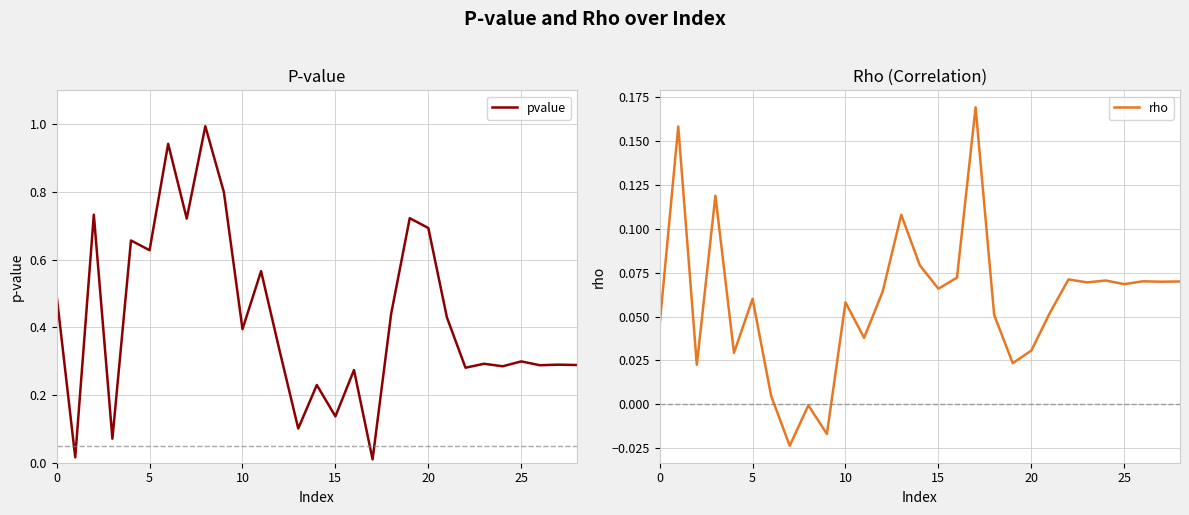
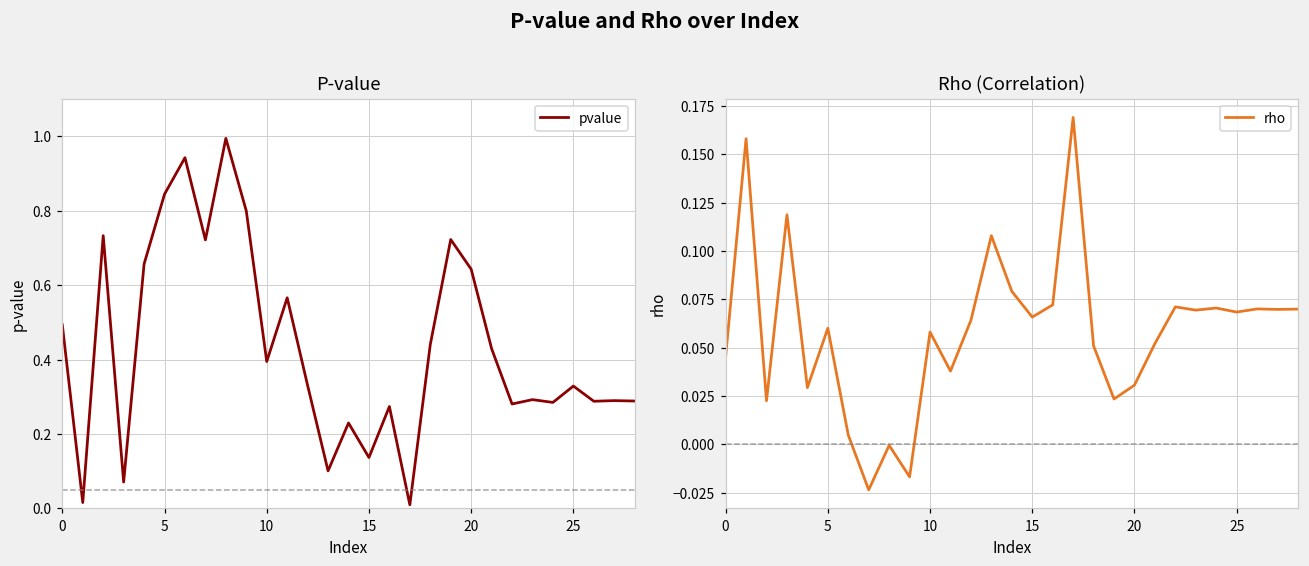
P-value, 5: 0.63 -> 0.84
P-value, 20: 0.69 -> 0.64
P-value, 25: 0.30 -> 0.33
